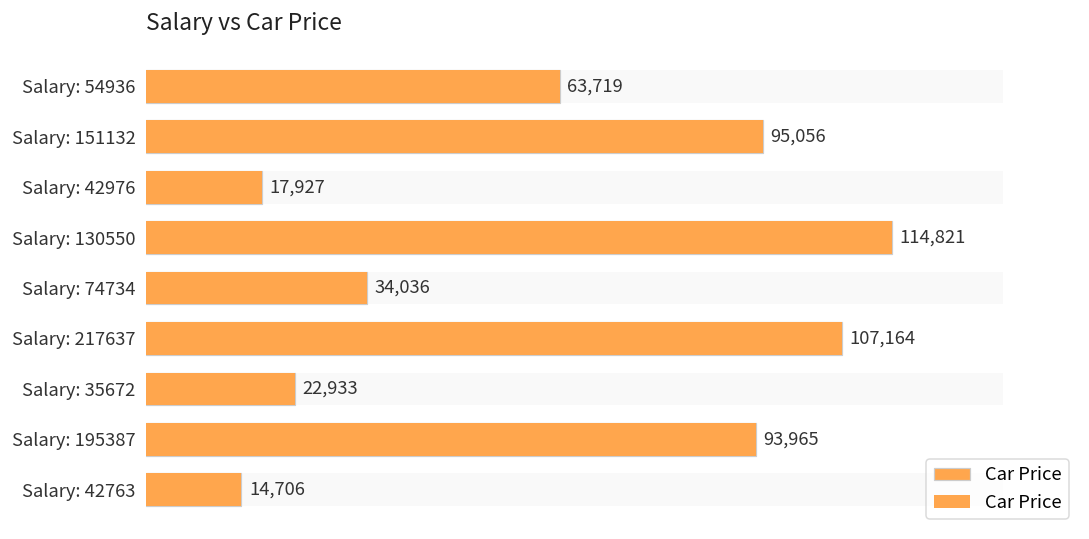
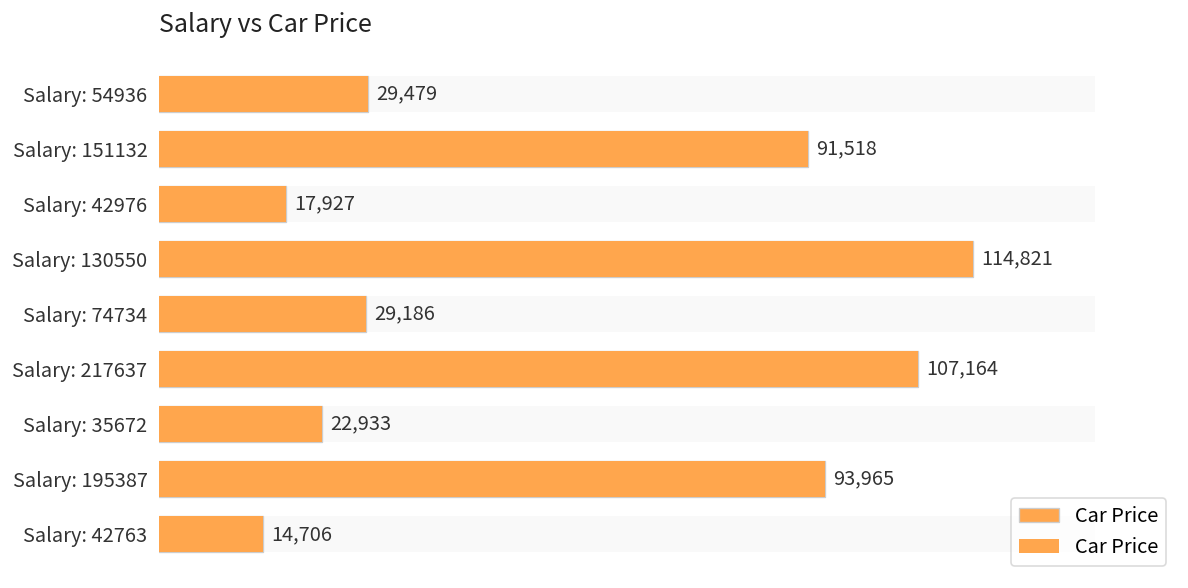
Car Price, Salary: 54936: 63,719 -> 29,479
Car Price, Salary: 151132: 95,056 -> 91,518
Car Price, Salary: 74734: 34,036 -> 29,186
